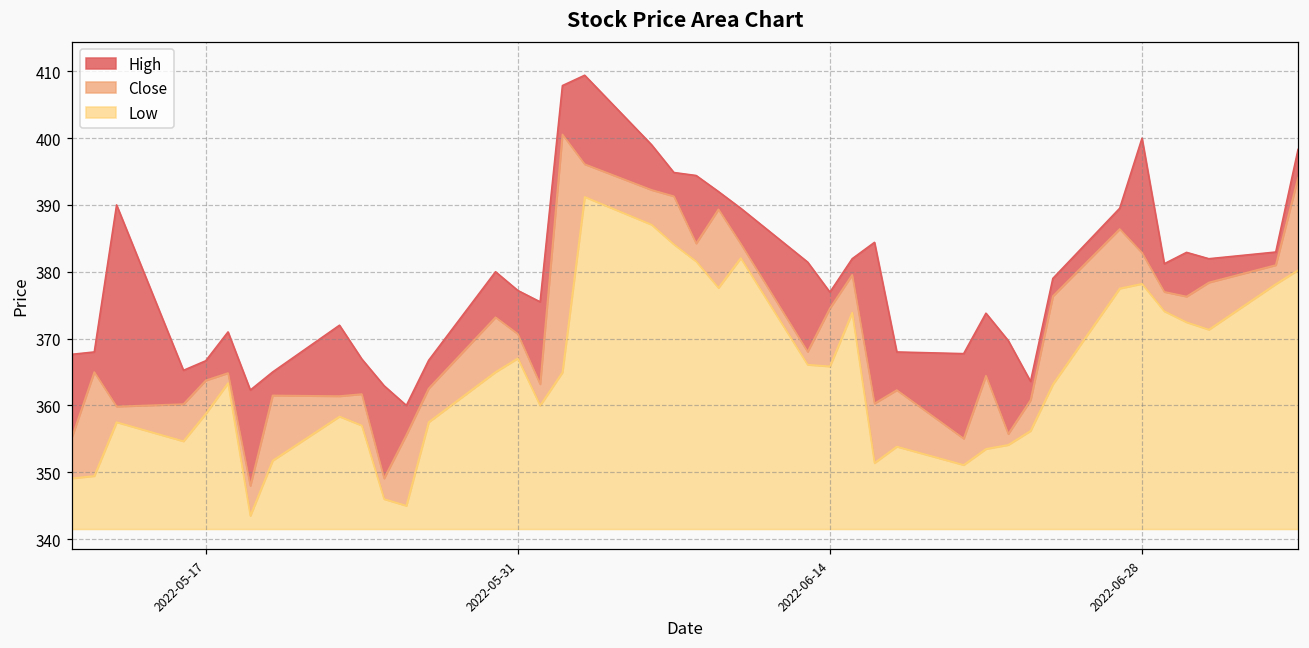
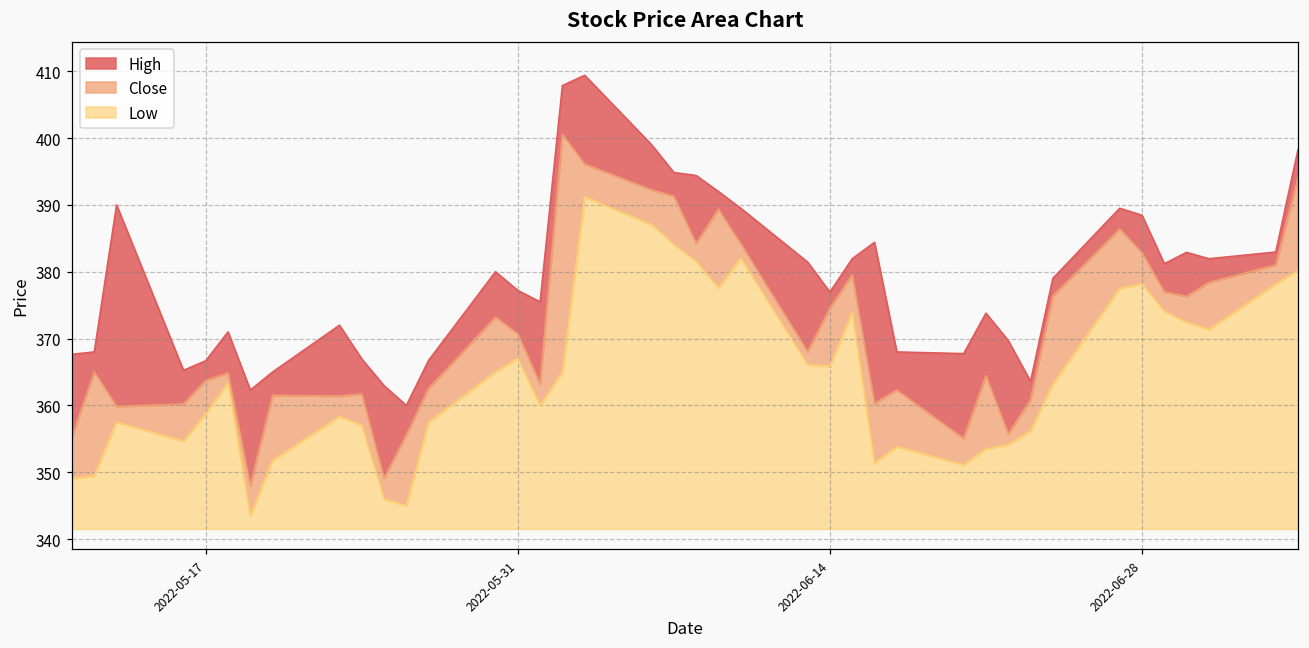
High, 2022-06-28: 400 -> 388
